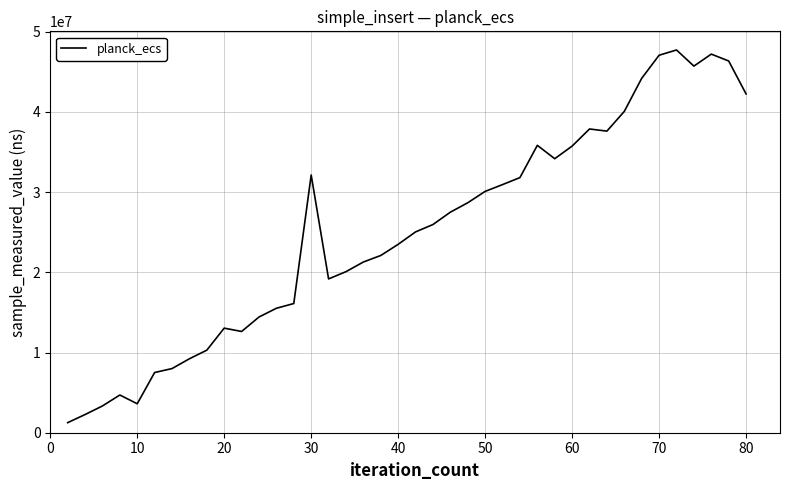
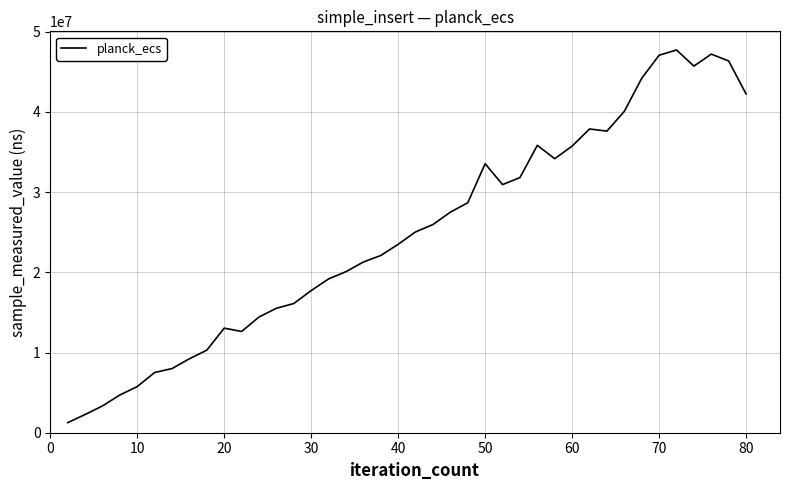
10: 4000000 -> 6000000
30: 32000000 -> 18000000
50: 30000000 -> 34000000
